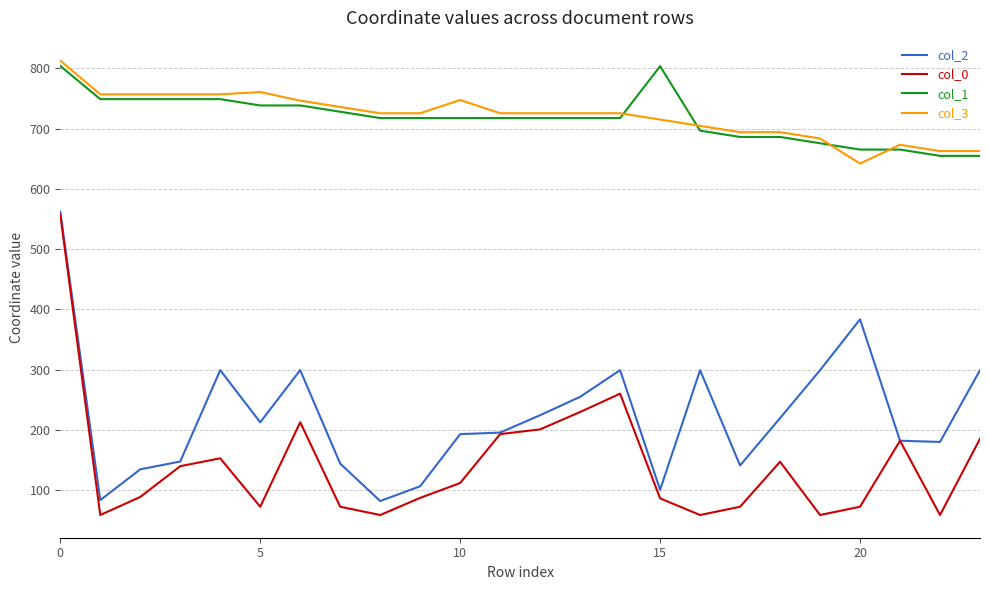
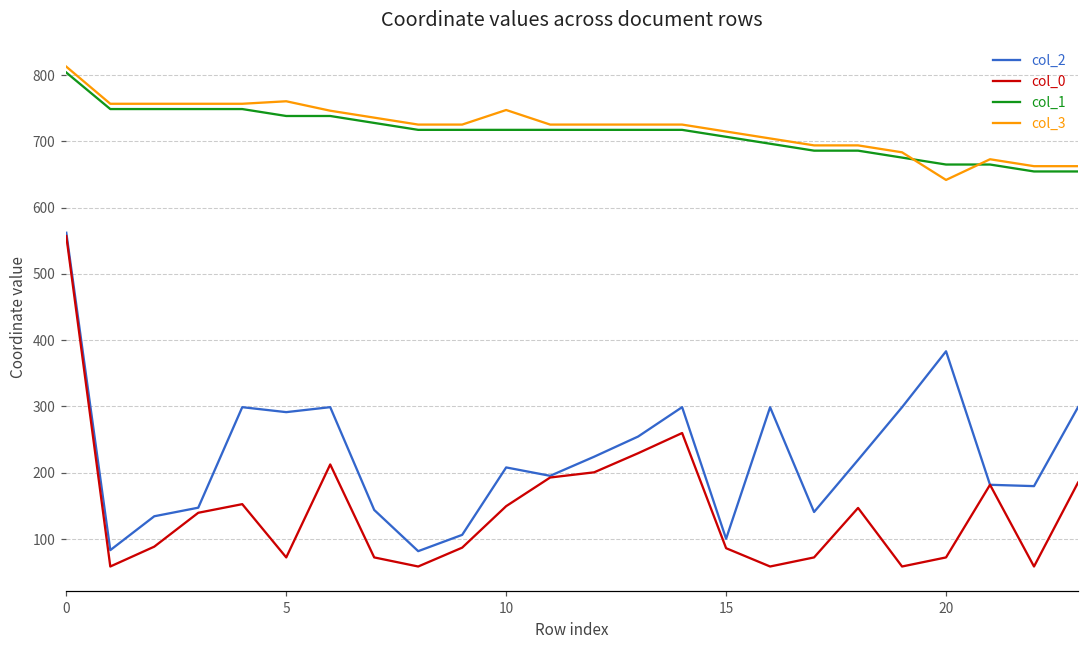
col_2, 5: 210 -> 290
col_2, 10: 190 -> 210
col_0, 10: 110 -> 150
col_1, 15: 800 -> 710
